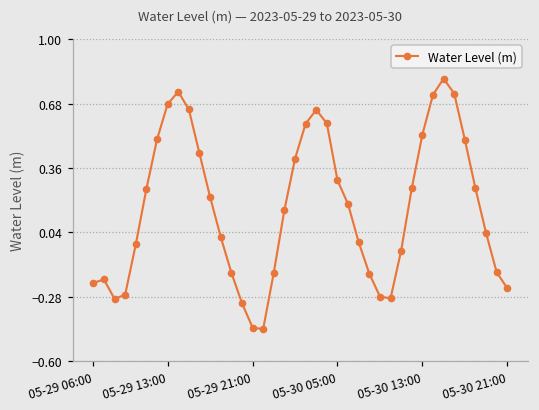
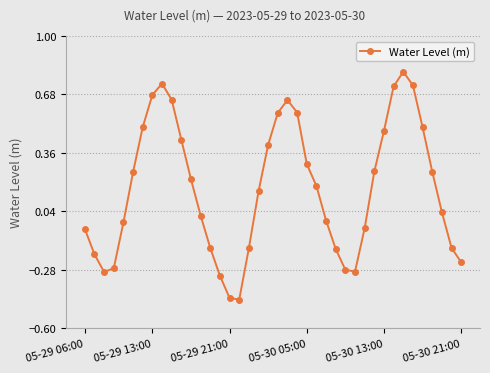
05-29 06:00: -0.21 -> -0.06
05-30 13:00: 0.53 -> 0.48
